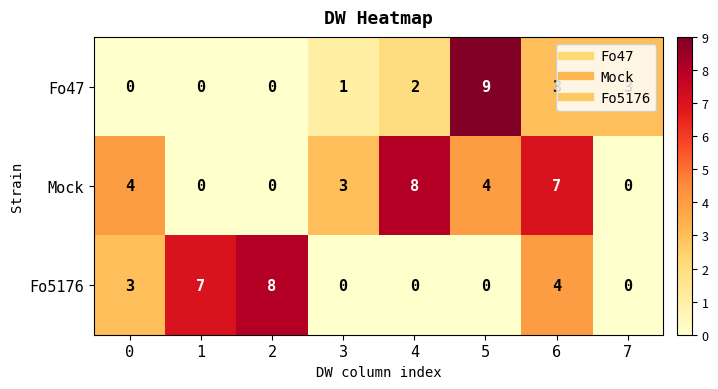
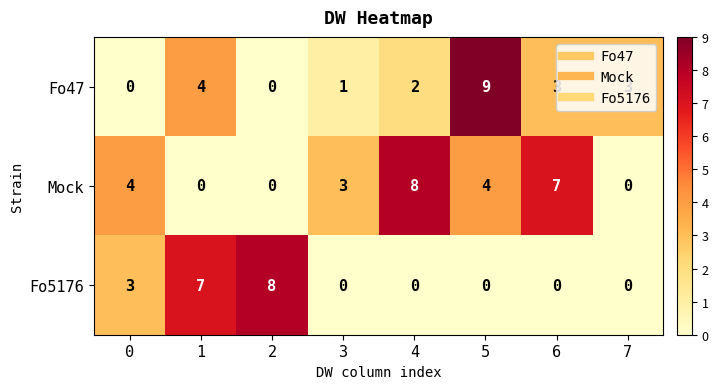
Fo47, 1: 0 -> 4
Fo5176, 6: 4 -> 0
